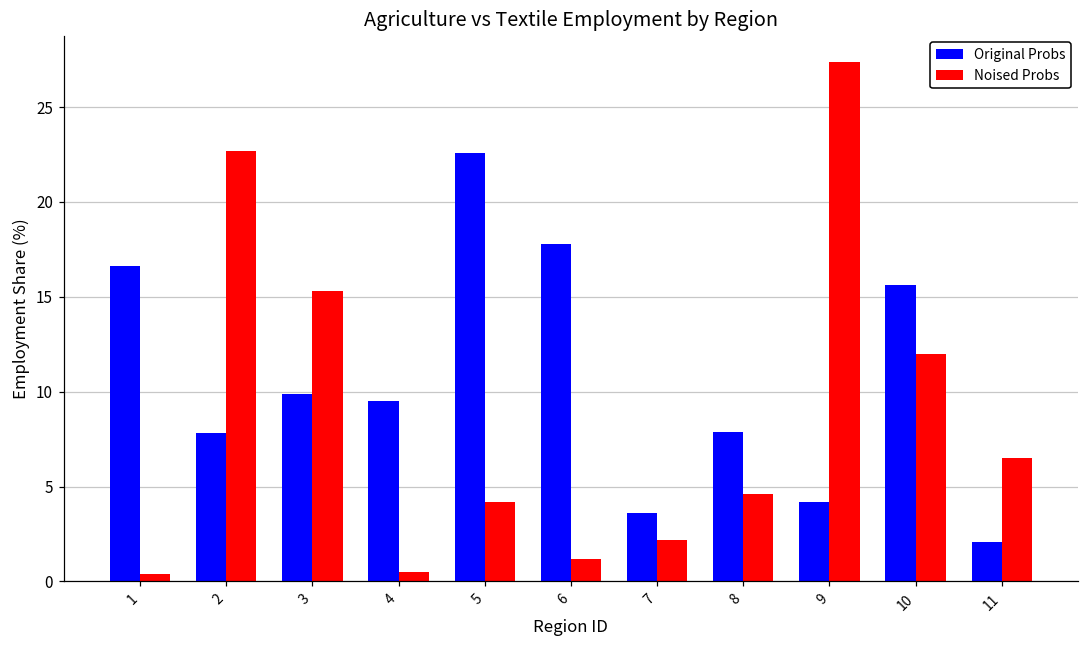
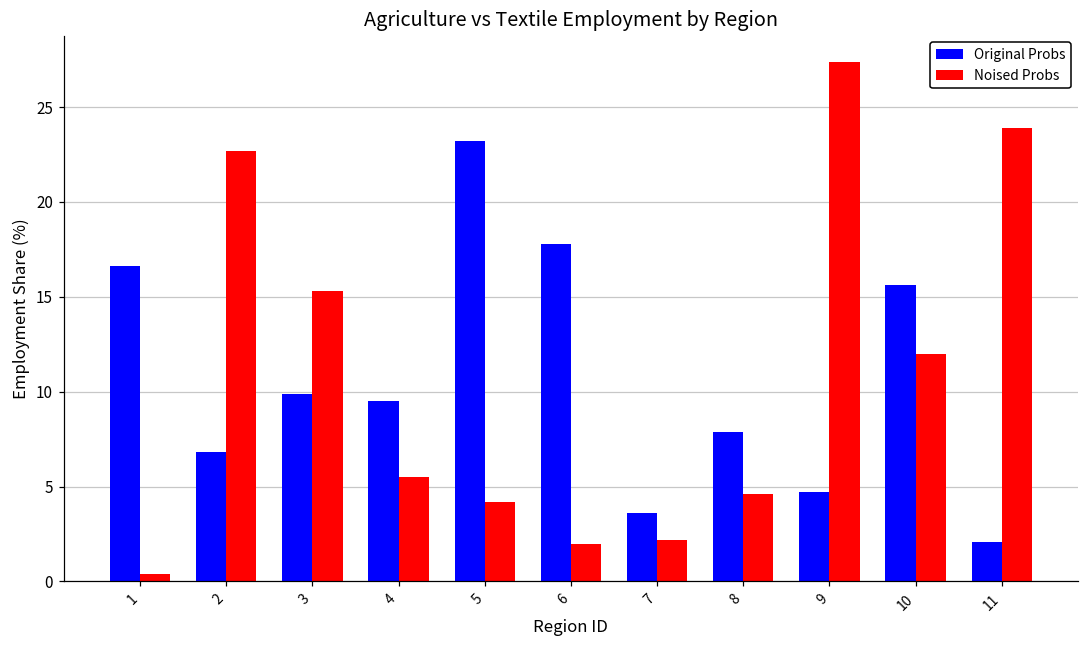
Original Probs, 2: 7.8 -> 6.8
Noised Probs, 4: 0.5 -> 5.5
Original Probs, 5: 22.6 -> 23.2
Noised Probs, 6: 1.2 -> 2.0
Original Probs, 9: 4.2 -> 4.7
Noised Probs, 11: 6.5 -> 23.9
